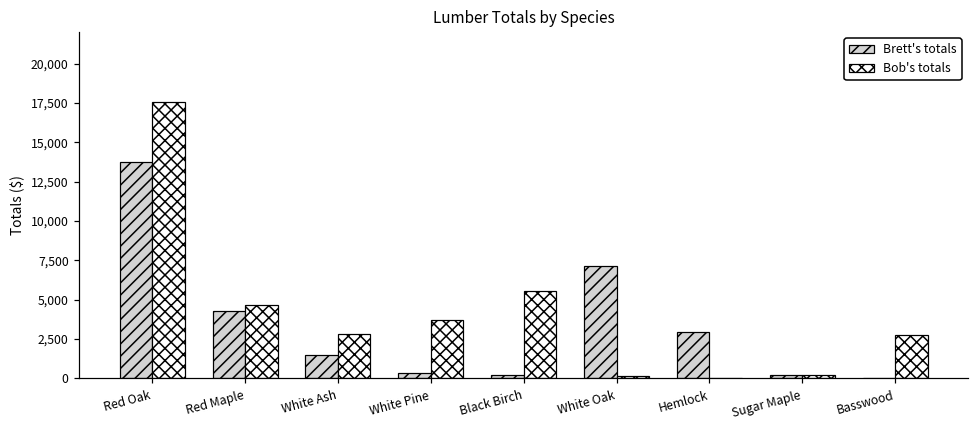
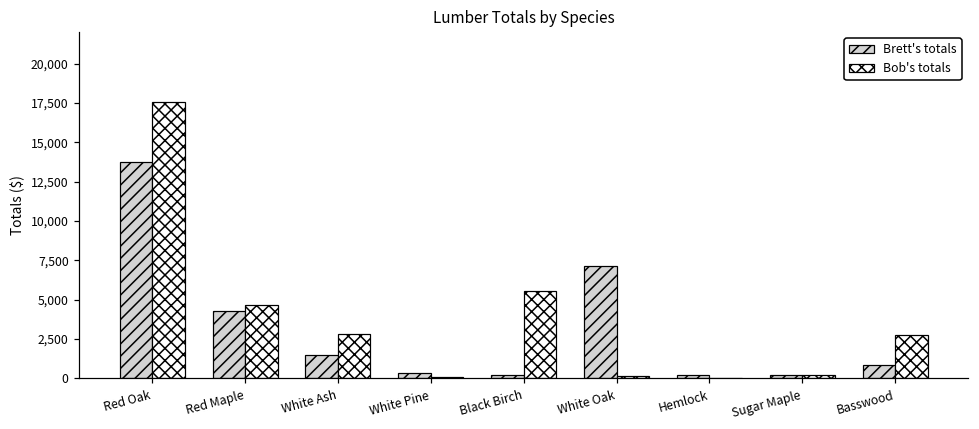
Bob's totals, White Pine: 3,700 -> 100
Brett's totals, Hemlock: 2,900 -> 200
Brett's totals, Basswood: 0 -> 900
